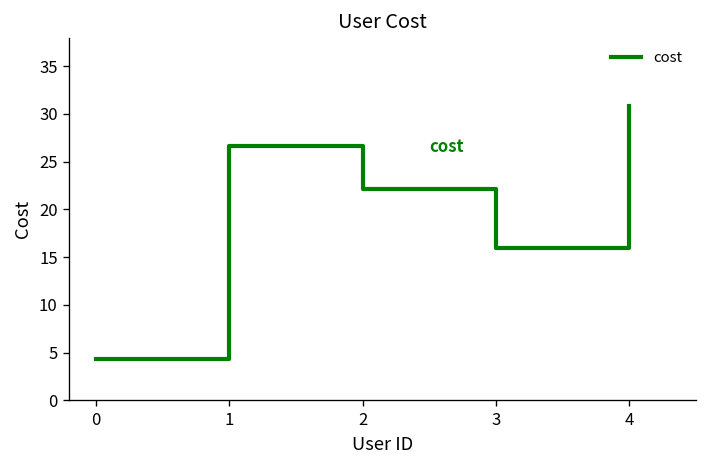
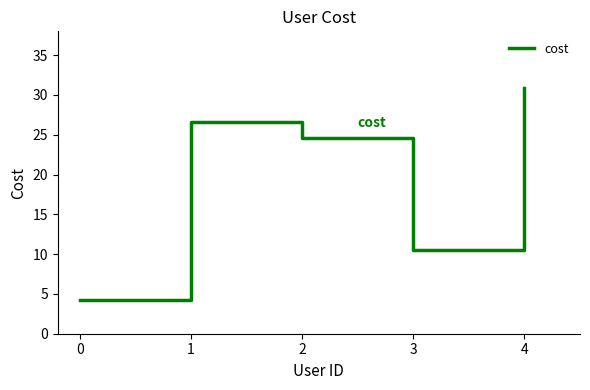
2: 22 -> 25
3: 16 -> 11
